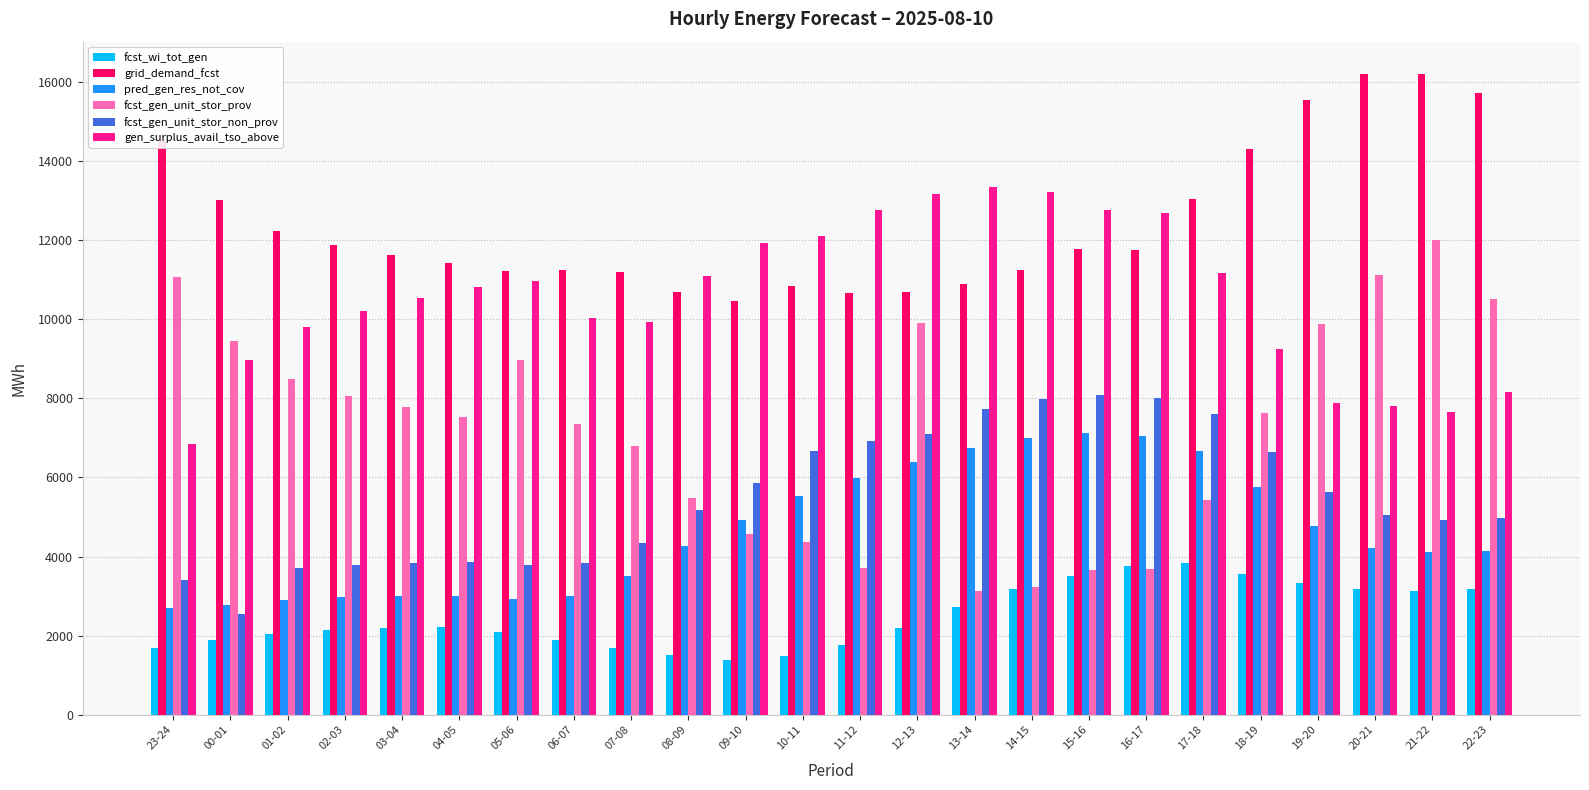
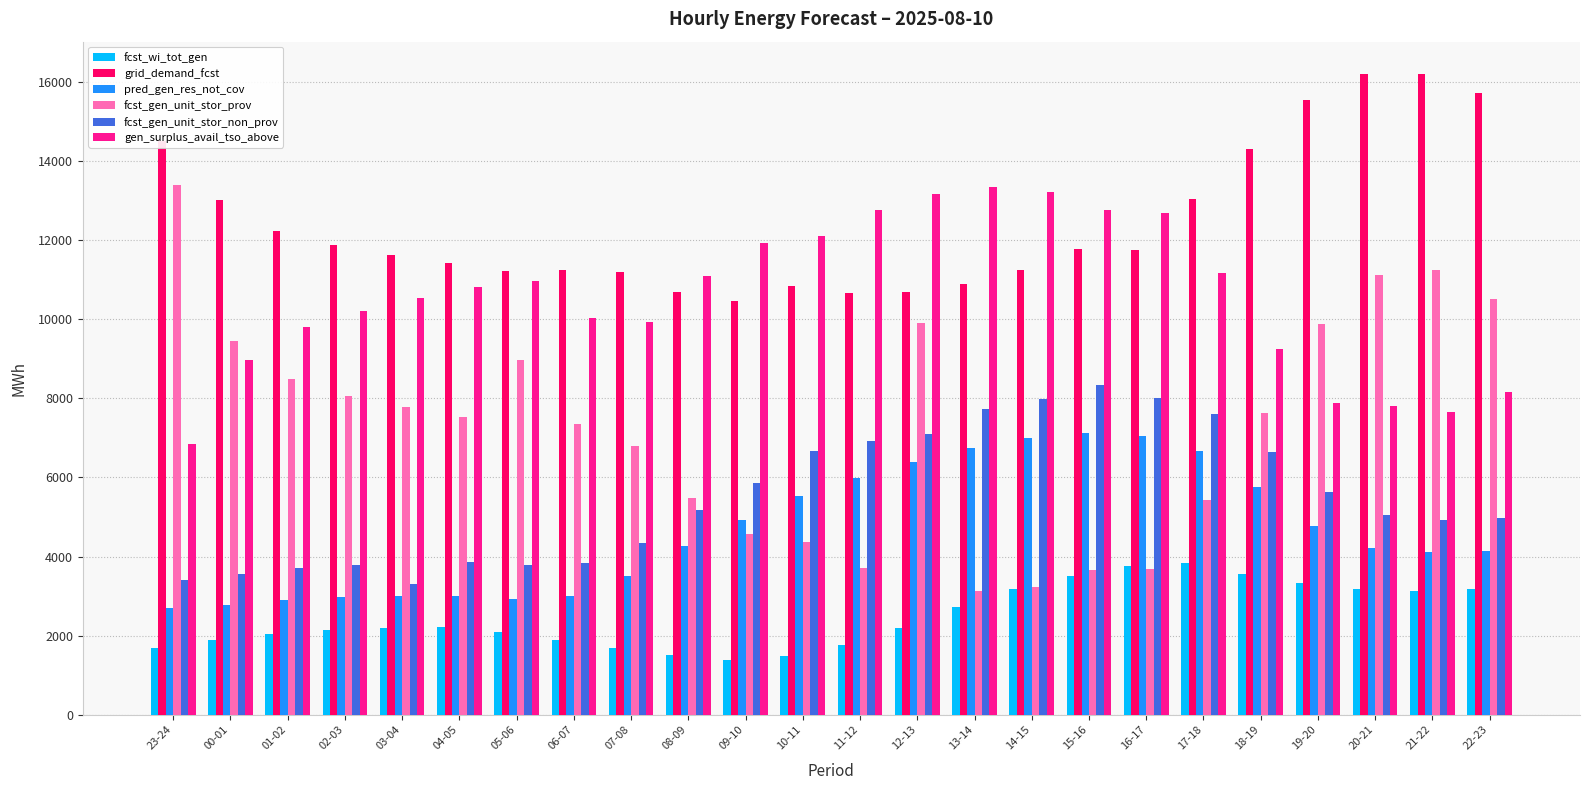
fcst_gen_unit_stor_prov, 23-24: 11100 -> 13400
fcst_gen_unit_stor_non_prov, 00-01: 2500 -> 3600
fcst_gen_unit_stor_non_prov, 03-04: 3800 -> 3300
fcst_gen_unit_stor_non_prov, 15-16: 8100 -> 8300
fcst_gen_unit_stor_prov, 21-22: 12000 -> 11200
